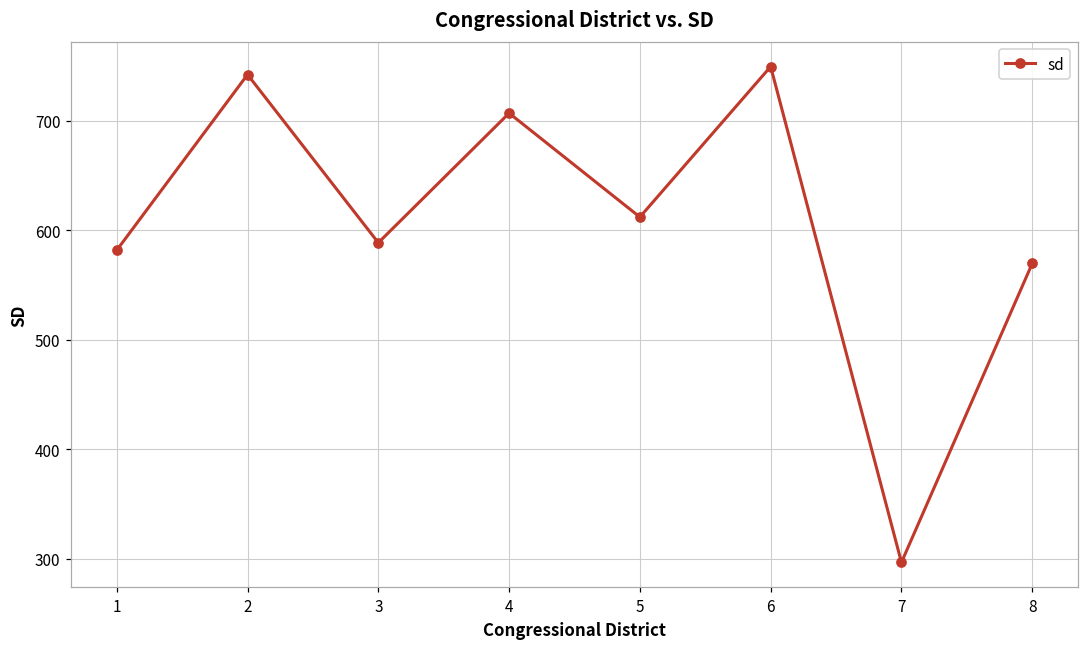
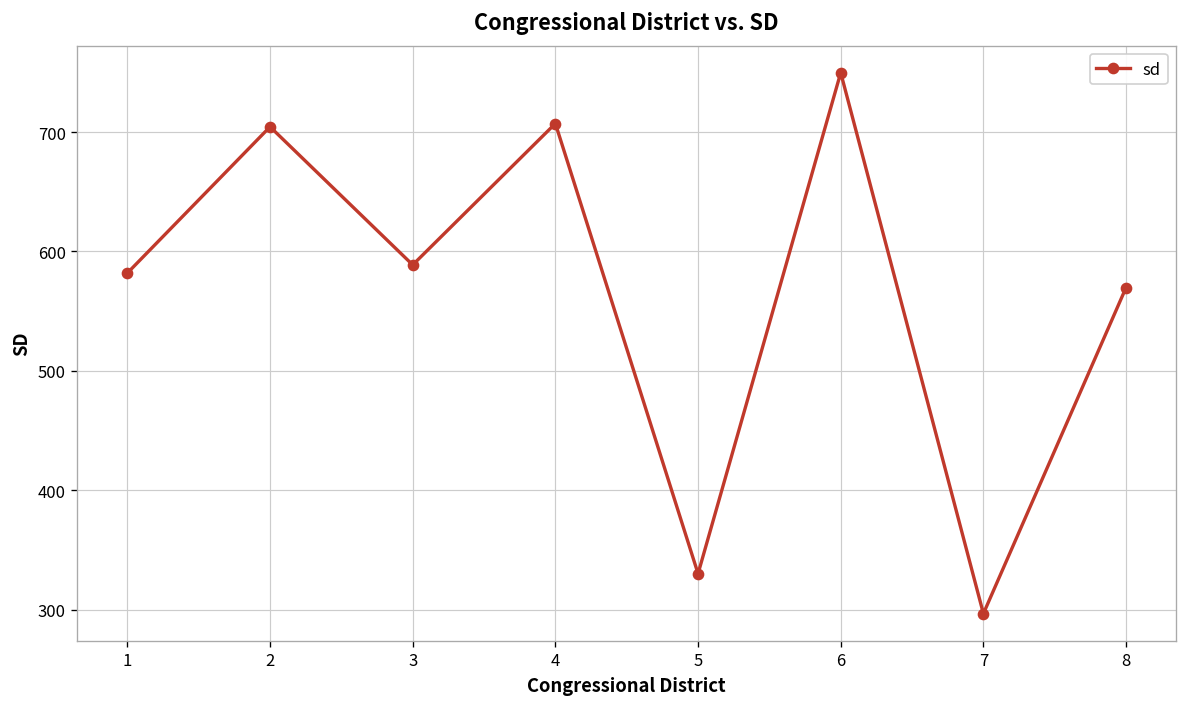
2: 740 -> 700
5: 610 -> 330
